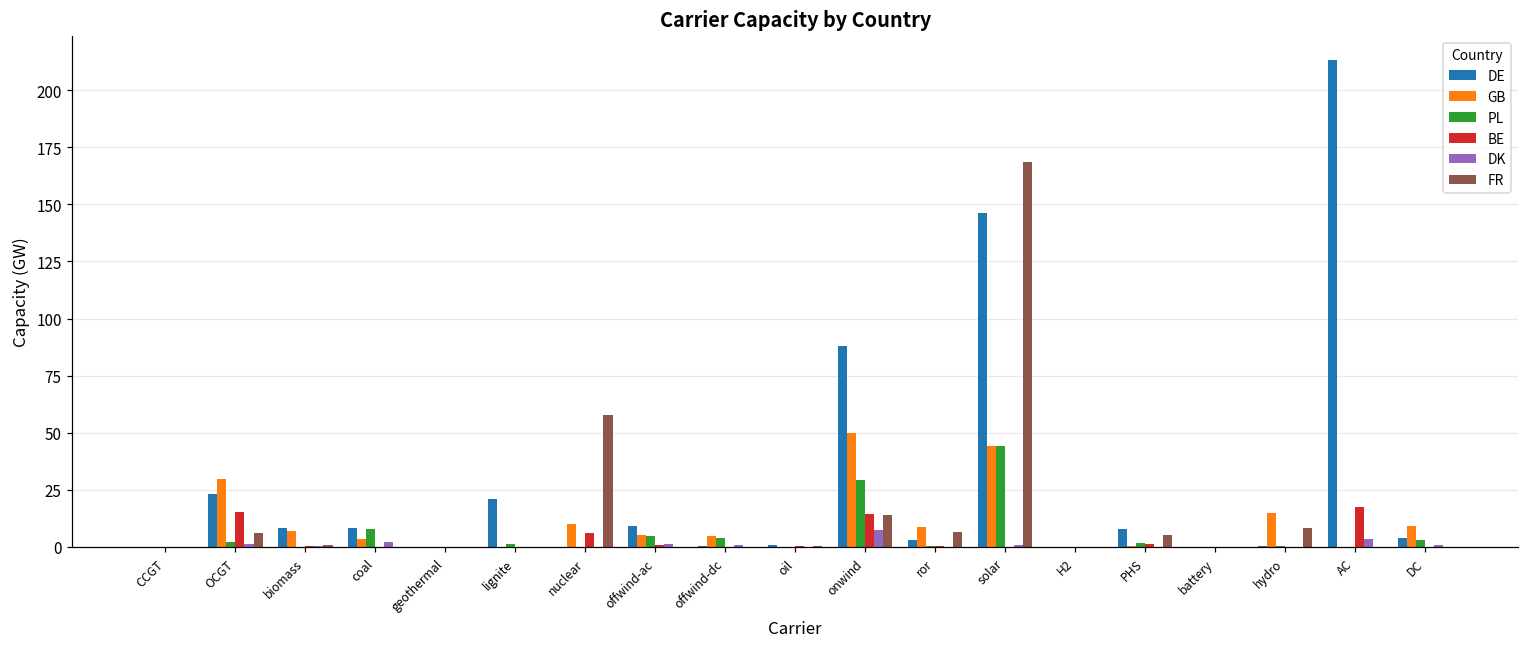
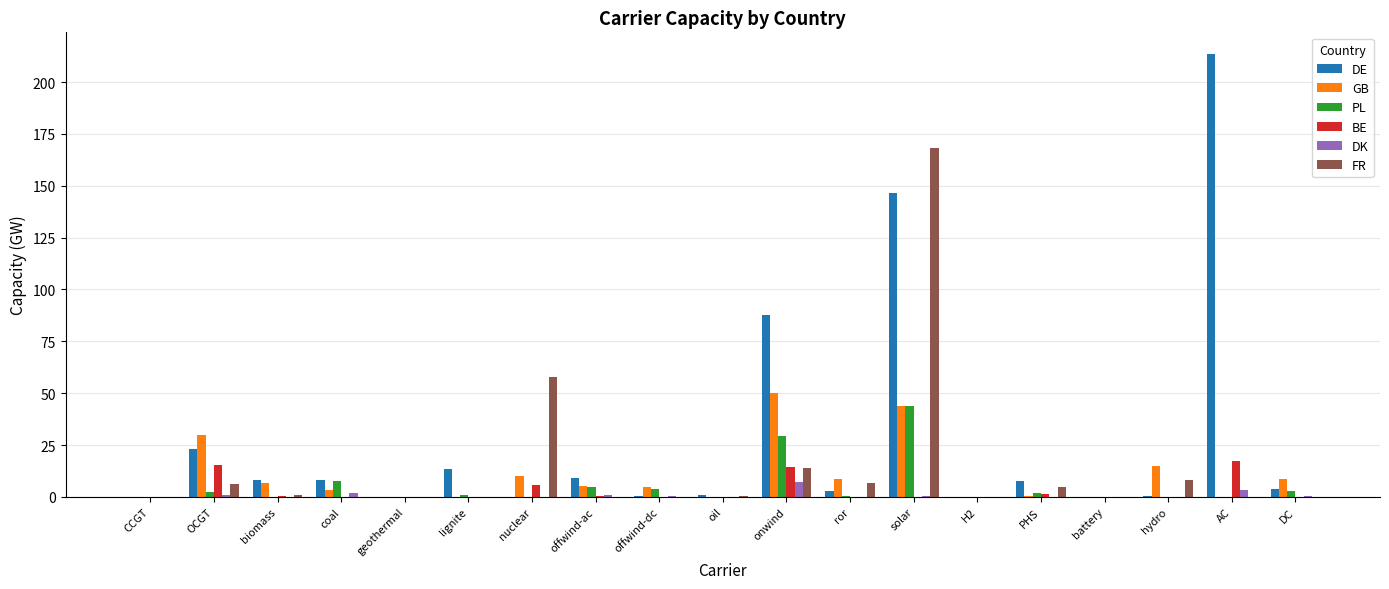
DE, lignite: 21 -> 13
